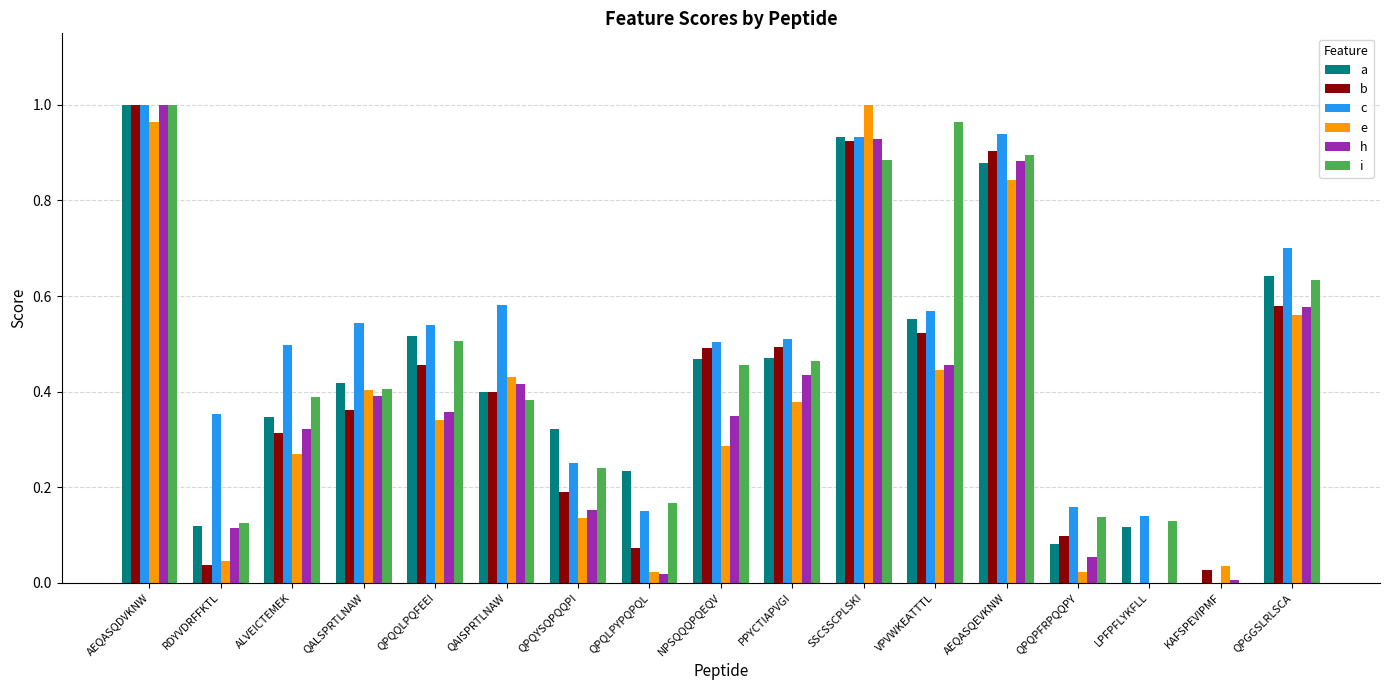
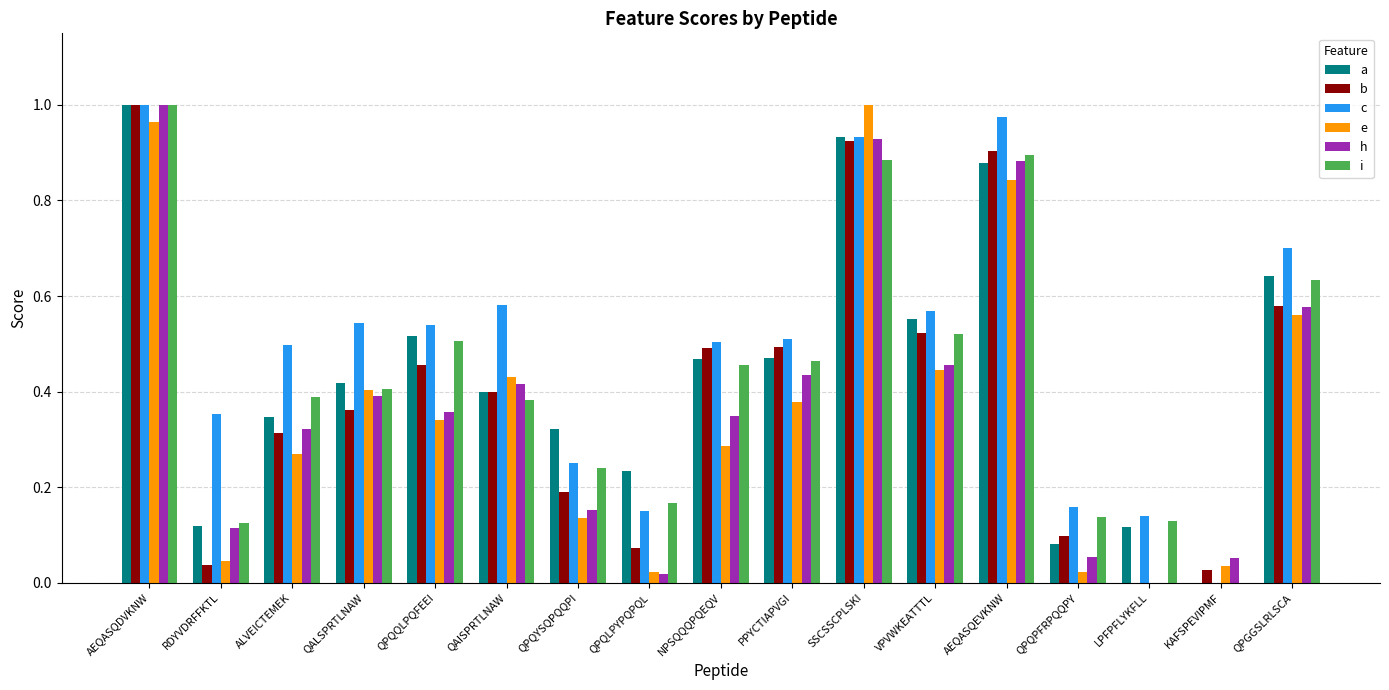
i, VPVWKEATTTL: 0.96 -> 0.52
c, AEQASQEVKNW: 0.94 -> 0.98
h, KAFSPEVIPMF: 0.00 -> 0.05
